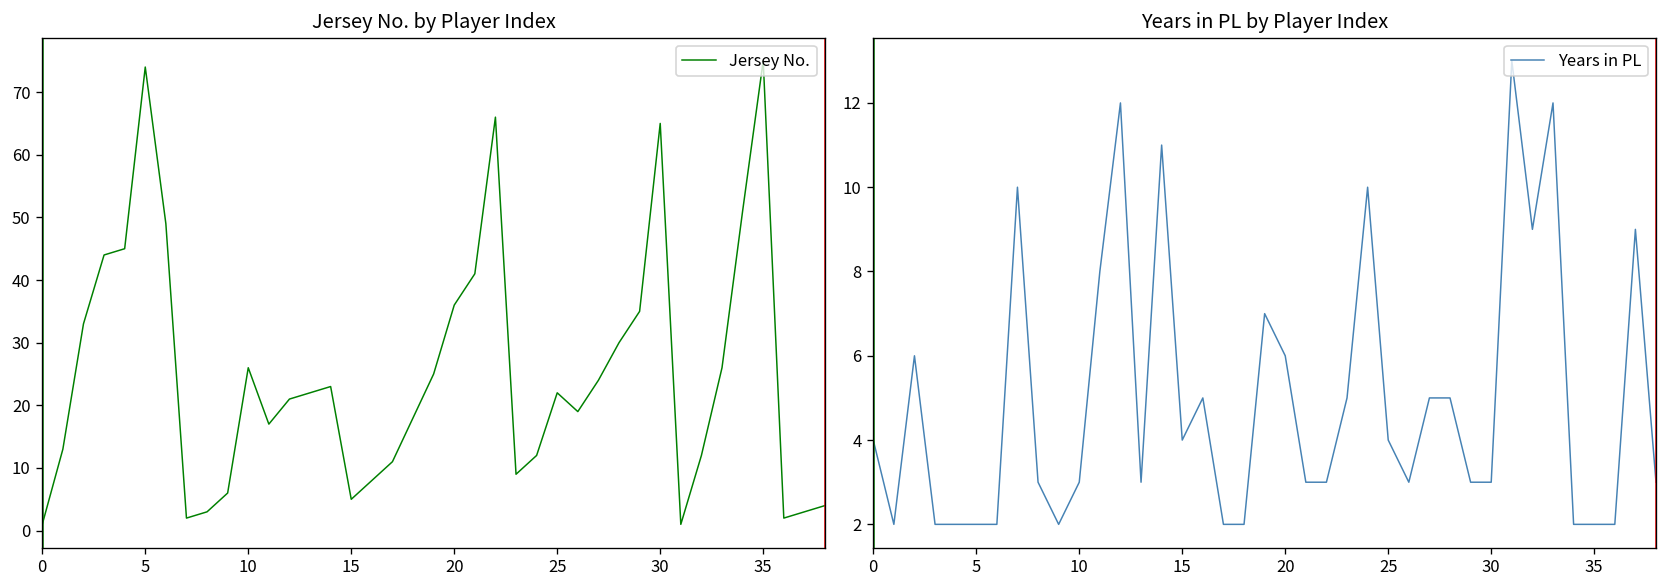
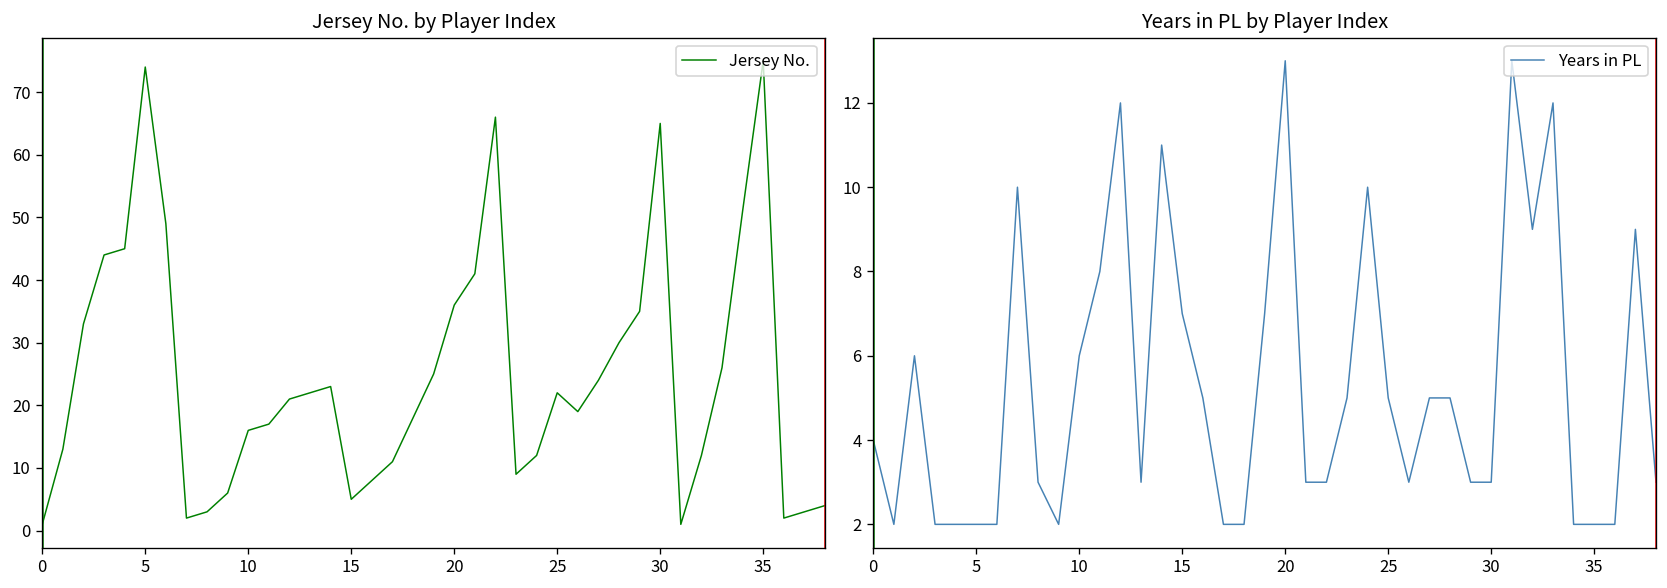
Jersey No. by Player Index, 10: 26 -> 16
Years in PL by Player Index, 10: 3 -> 6
Years in PL by Player Index, 15: 4 -> 7
Years in PL by Player Index, 20: 6 -> 13
Years in PL by Player Index, 25: 4 -> 5
